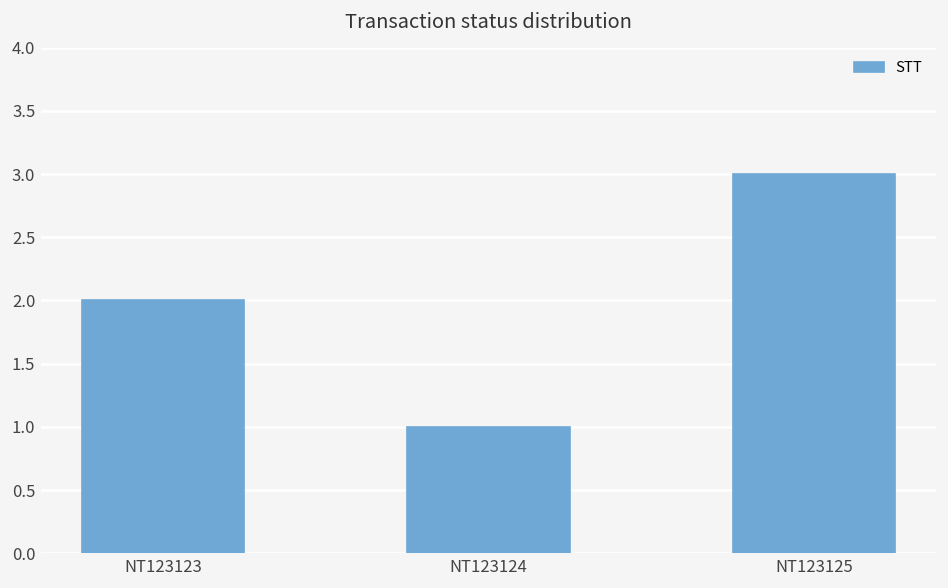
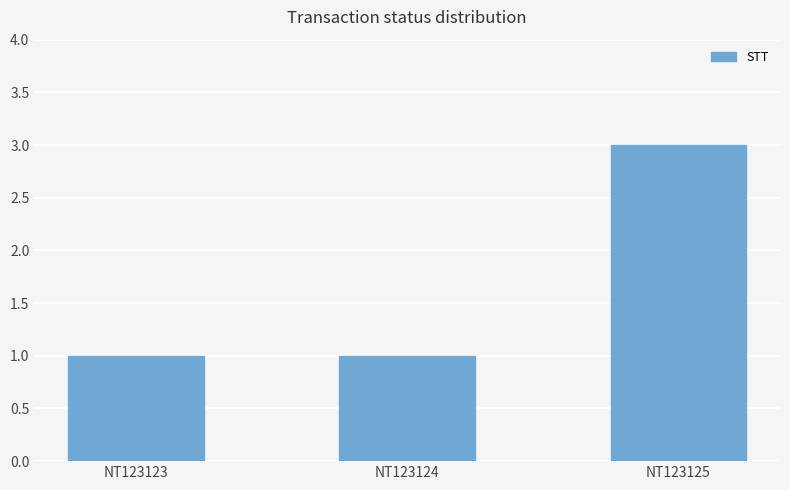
NT123123: 2 -> 1
